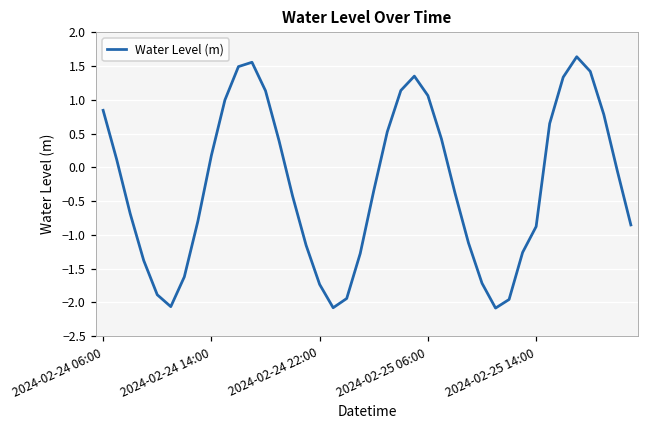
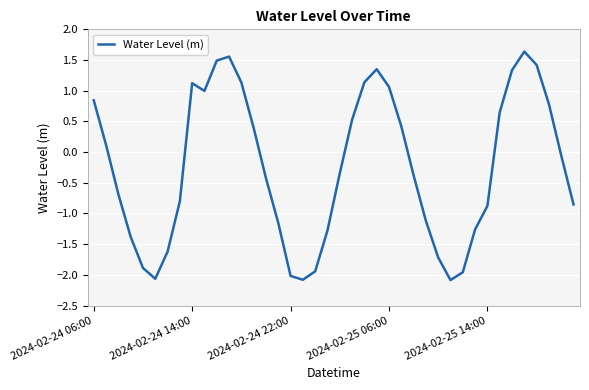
2024-02-24 14:00: 0.2 -> 1.1
2024-02-24 22:00: -1.7 -> -2.0
